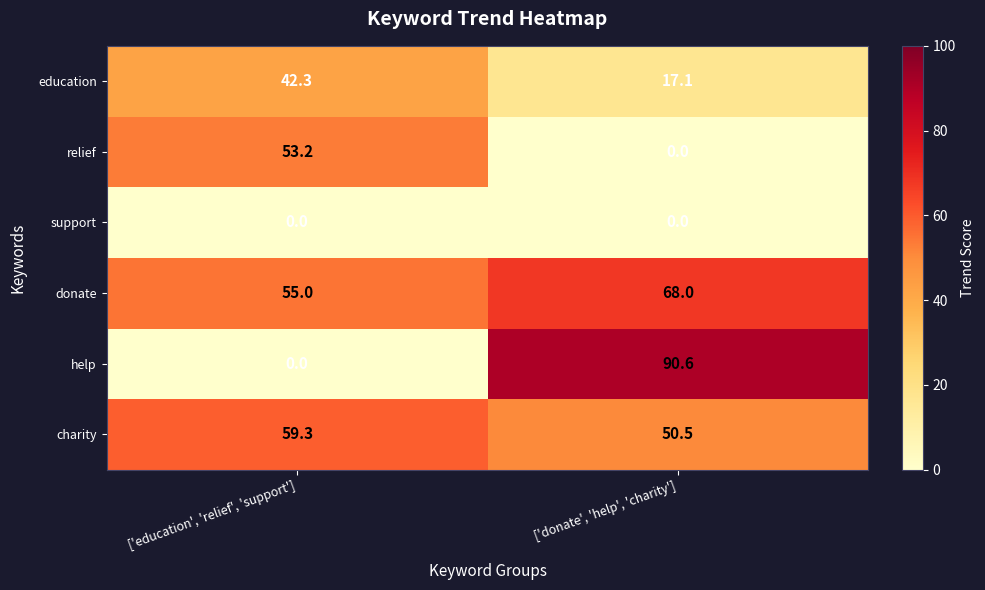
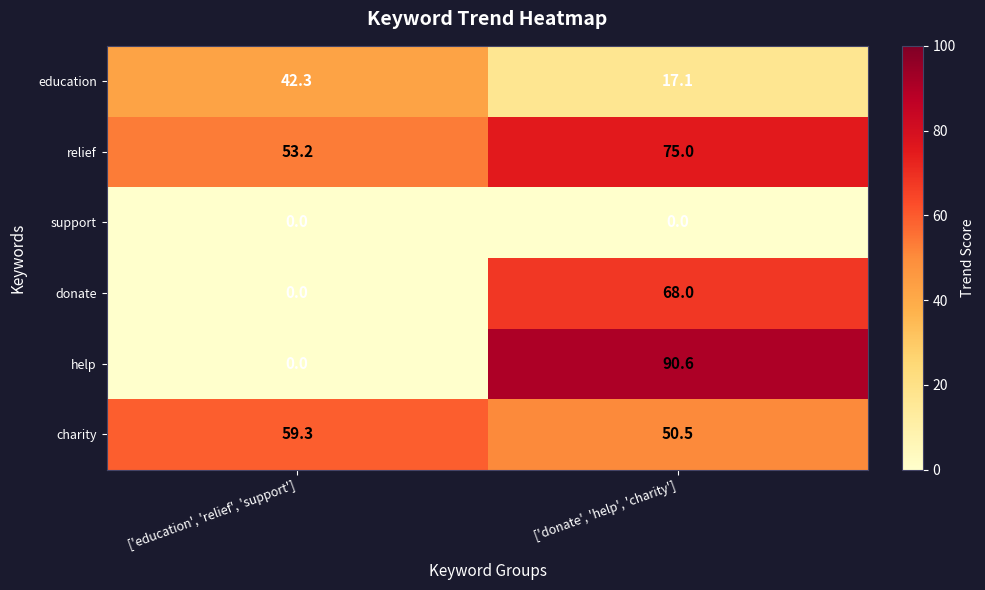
relief, ['donate', 'help', 'charity']: 0.0 -> 75.0
donate, ['education', 'relief', 'support']: 55.0 -> 0.0
